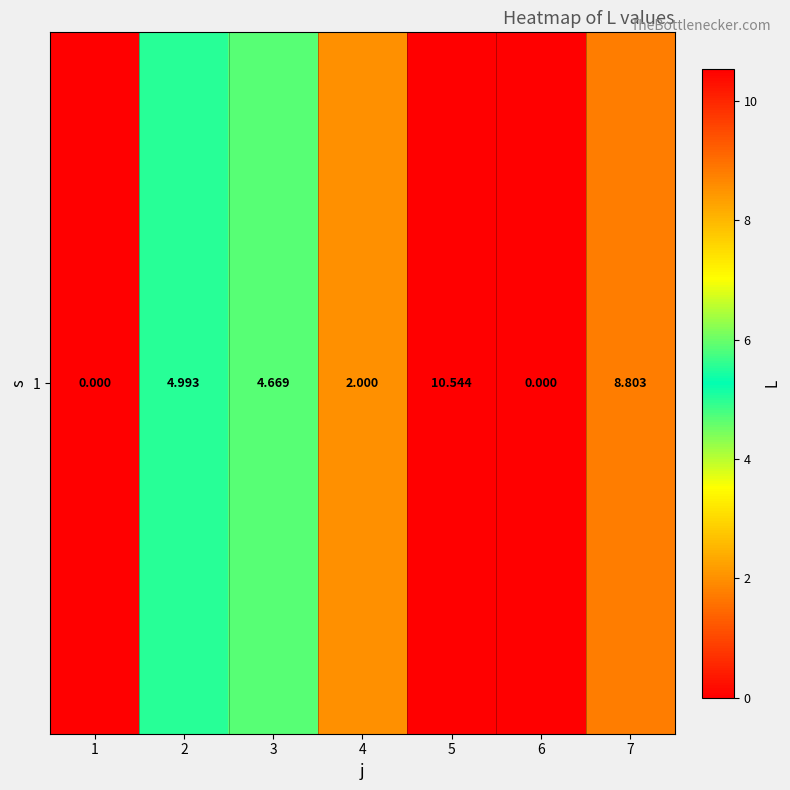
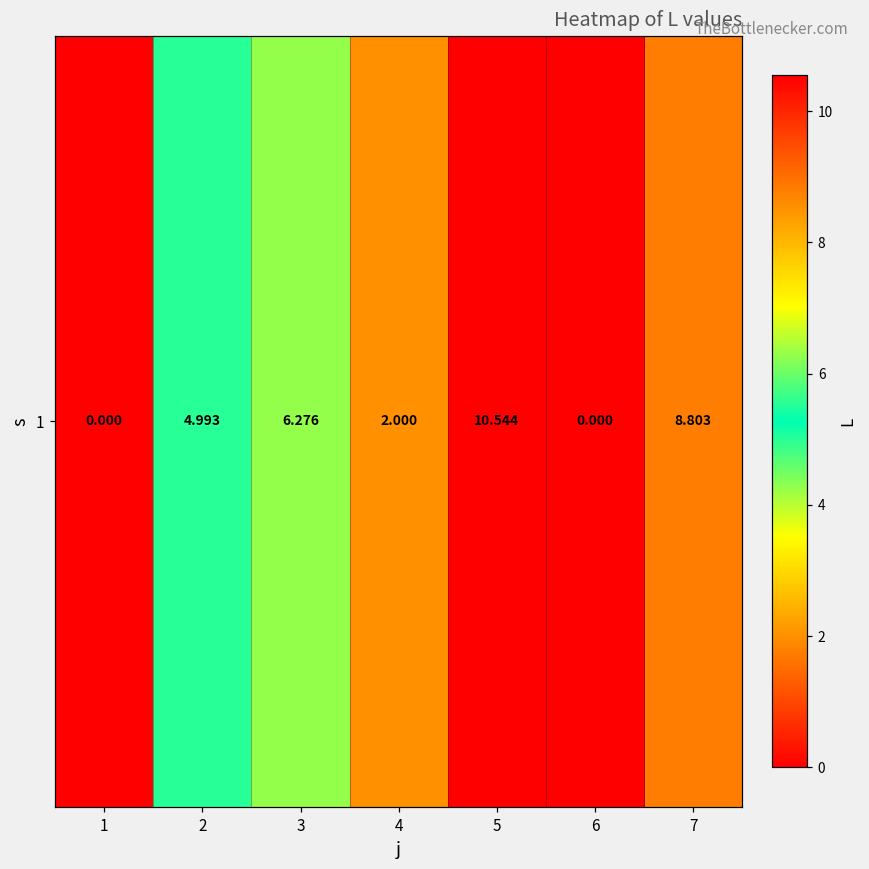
1, 3: 4.669 -> 6.276
